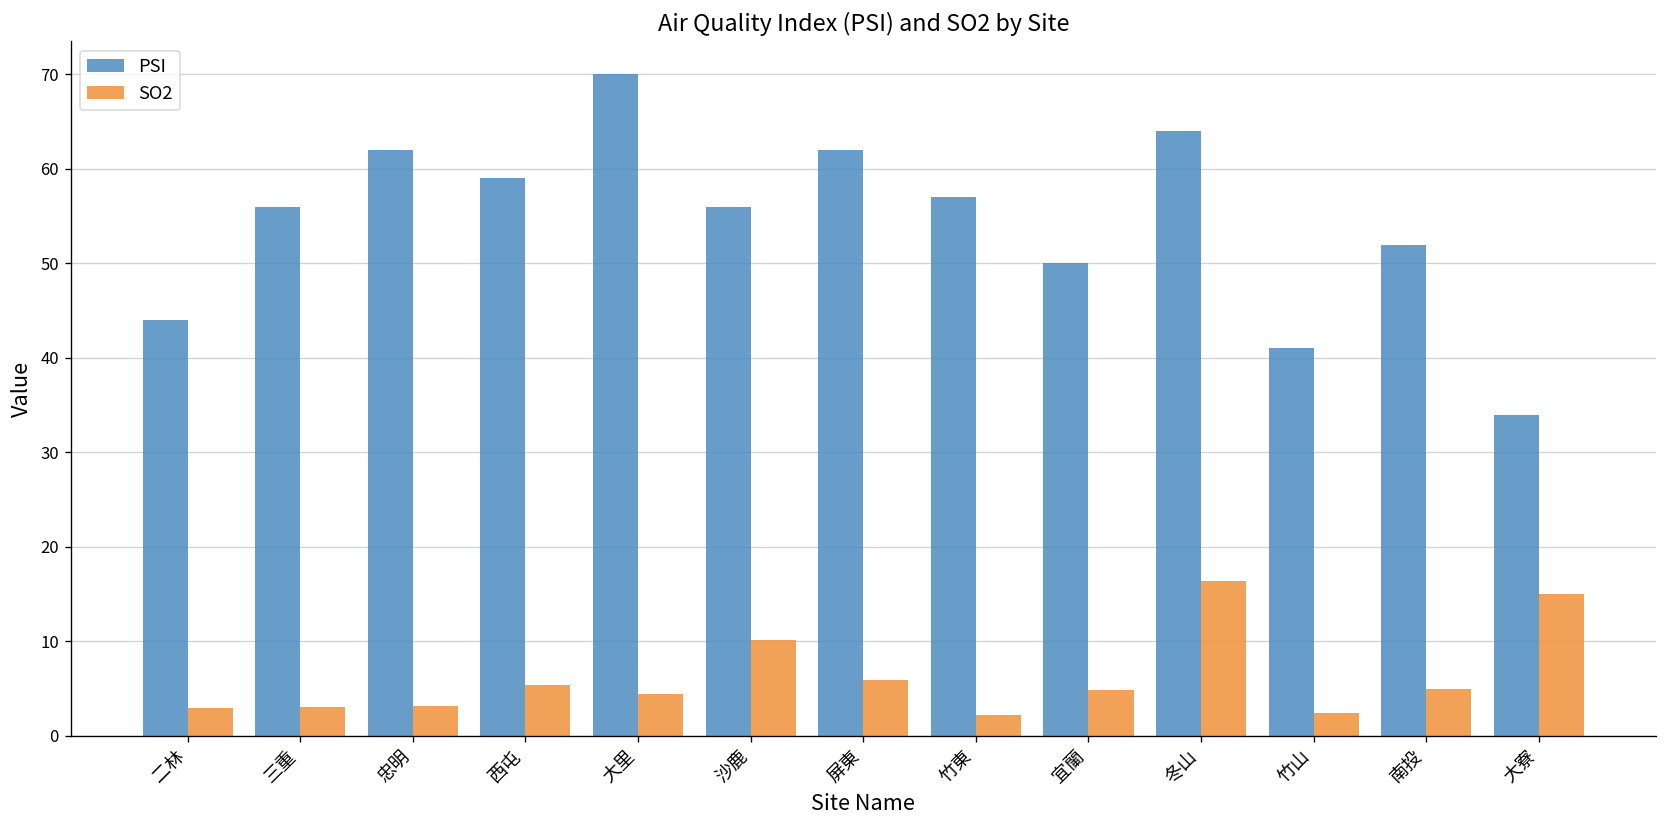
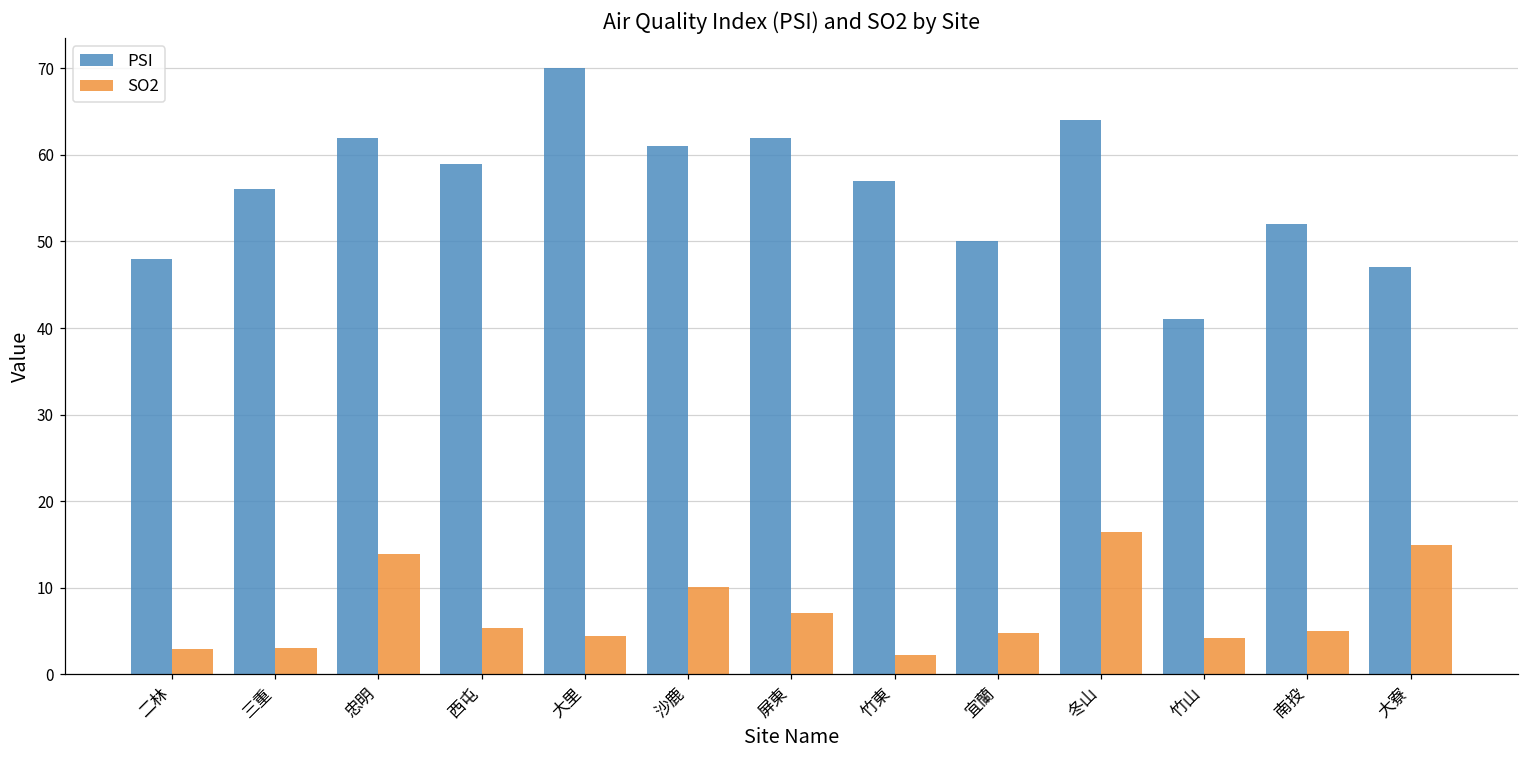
PSI, 二林: 44 -> 48
SO2, 忠明: 3 -> 14
PSI, 沙鹿: 56 -> 61
SO2, 屏東: 6 -> 7
SO2, 竹山: 2 -> 4
PSI, 大寮: 34 -> 47
